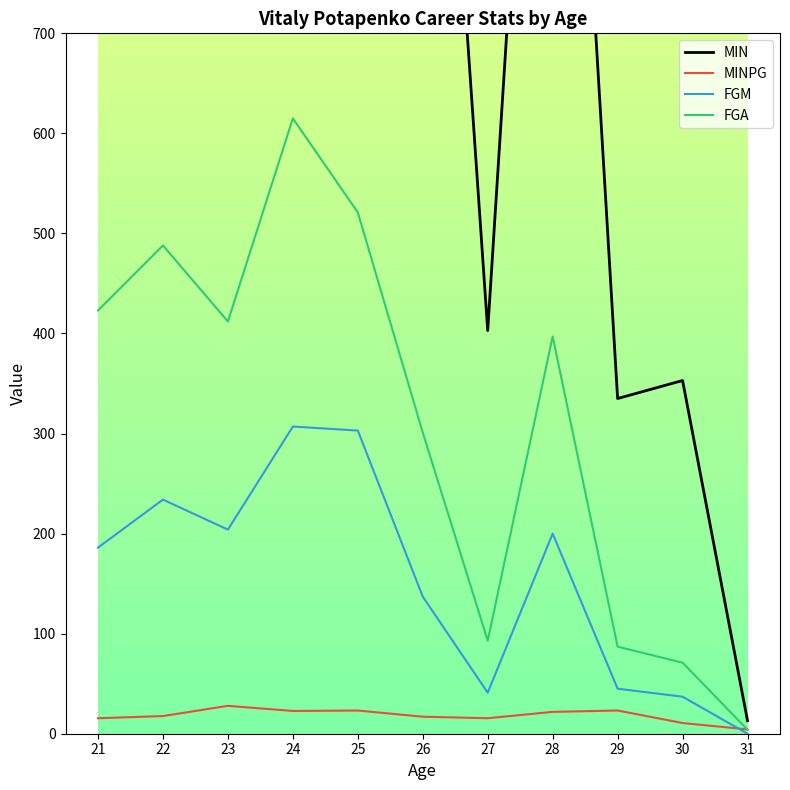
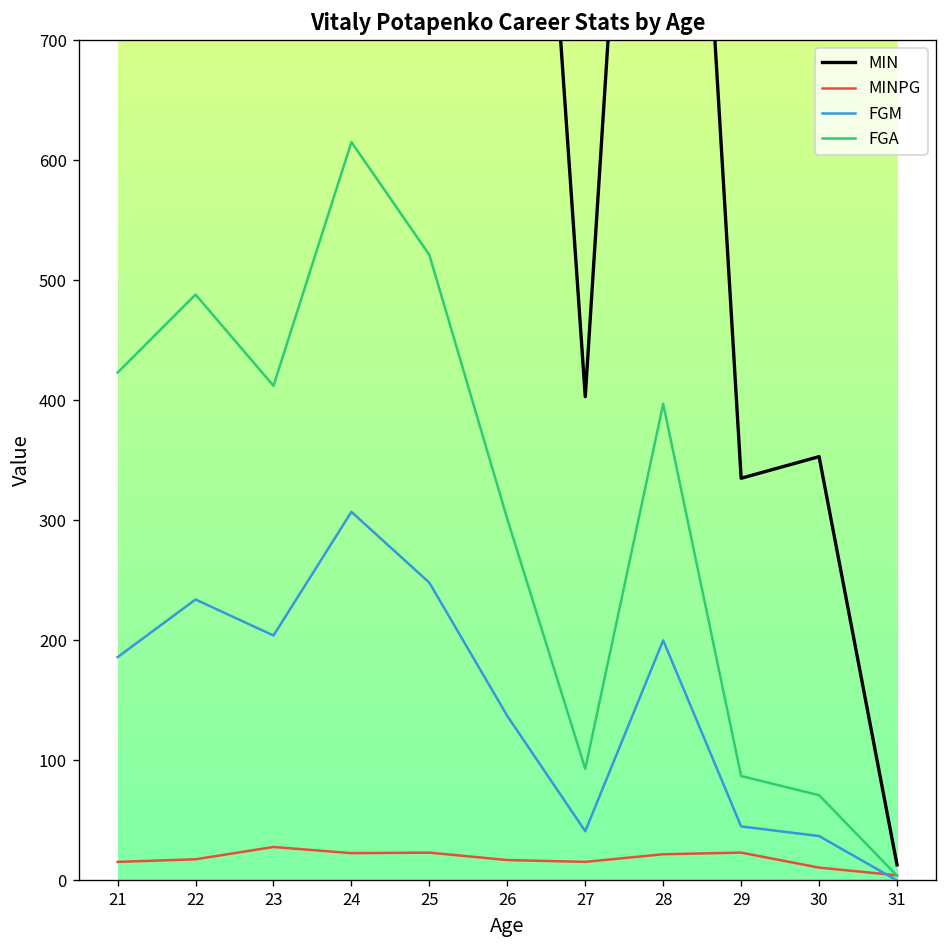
FGM, 25: 303 -> 248
